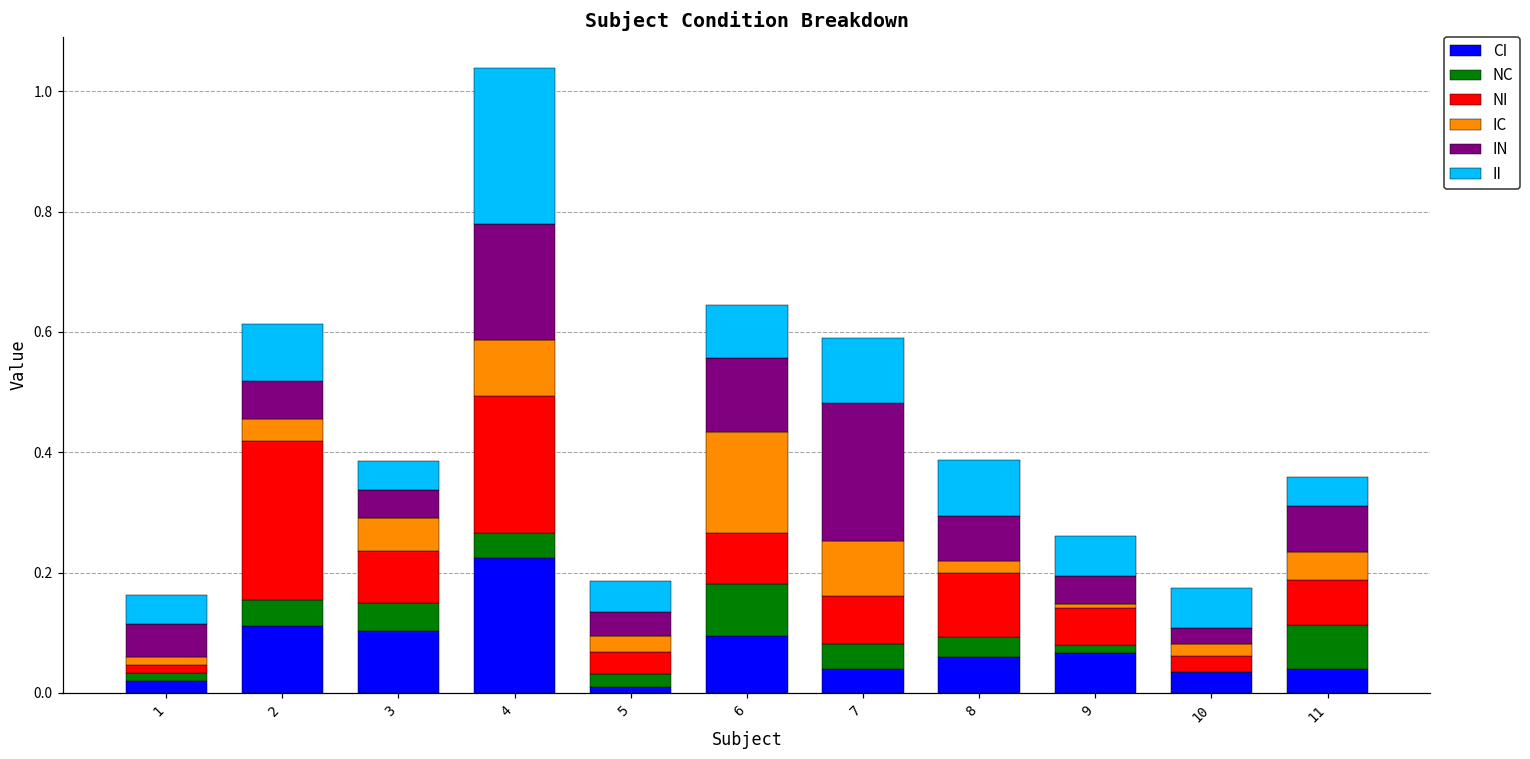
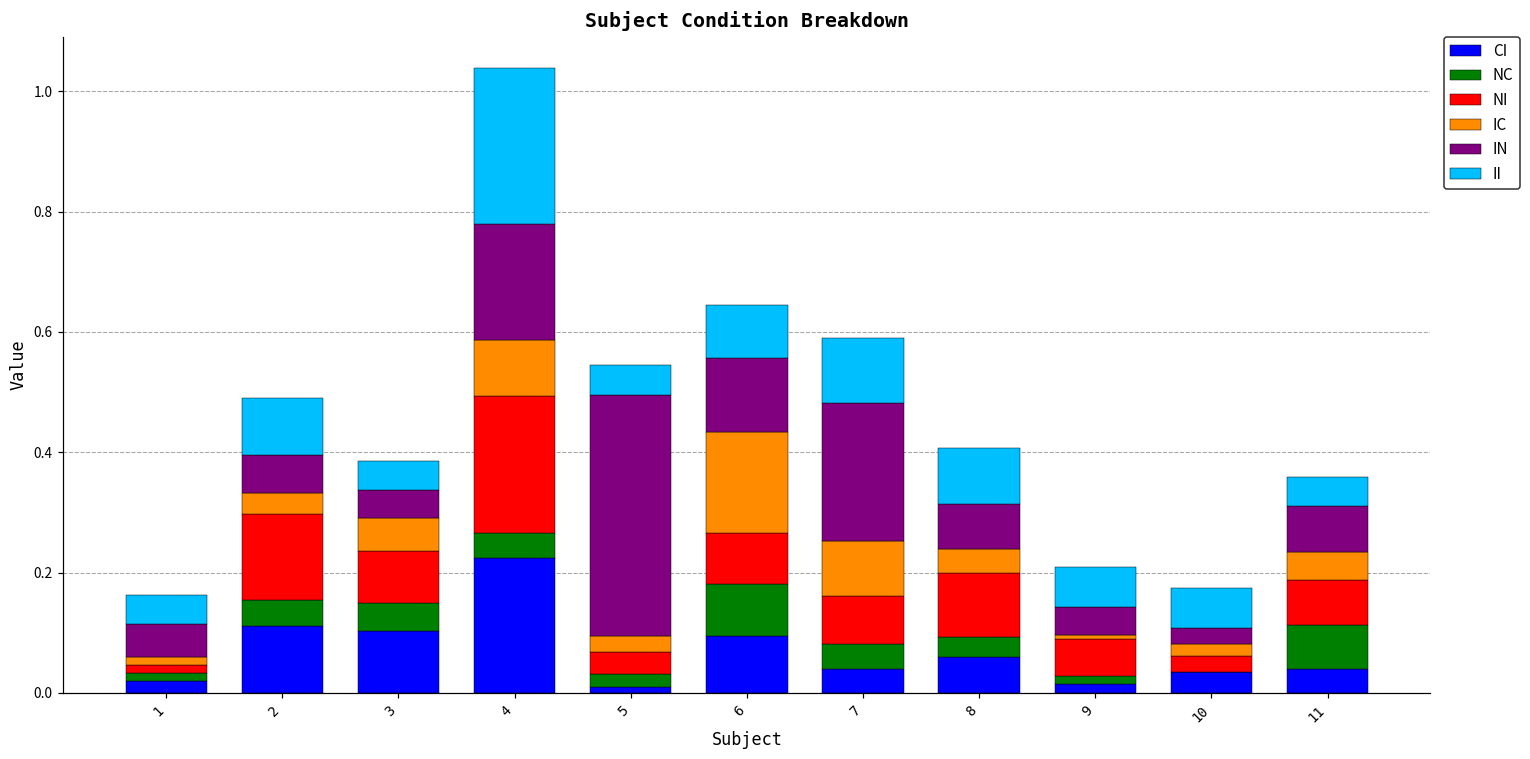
NI, 2: 0.27 -> 0.14
IN, 5: 0.04 -> 0.40
IC, 8: 0.02 -> 0.04
CI, 9: 0.07 -> 0.02
